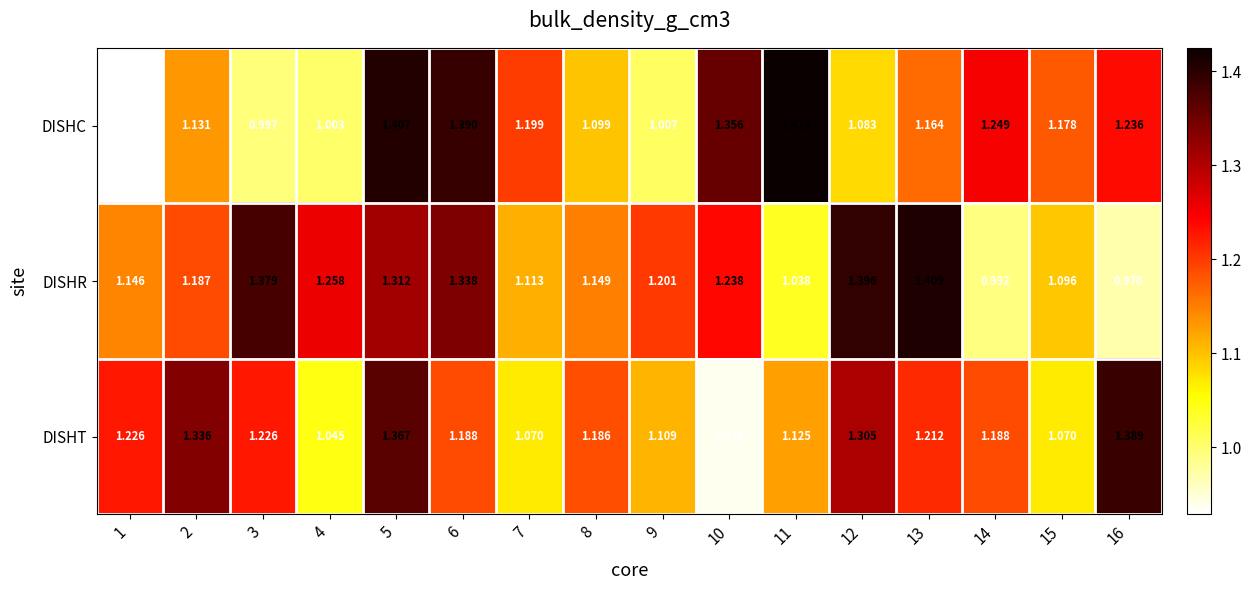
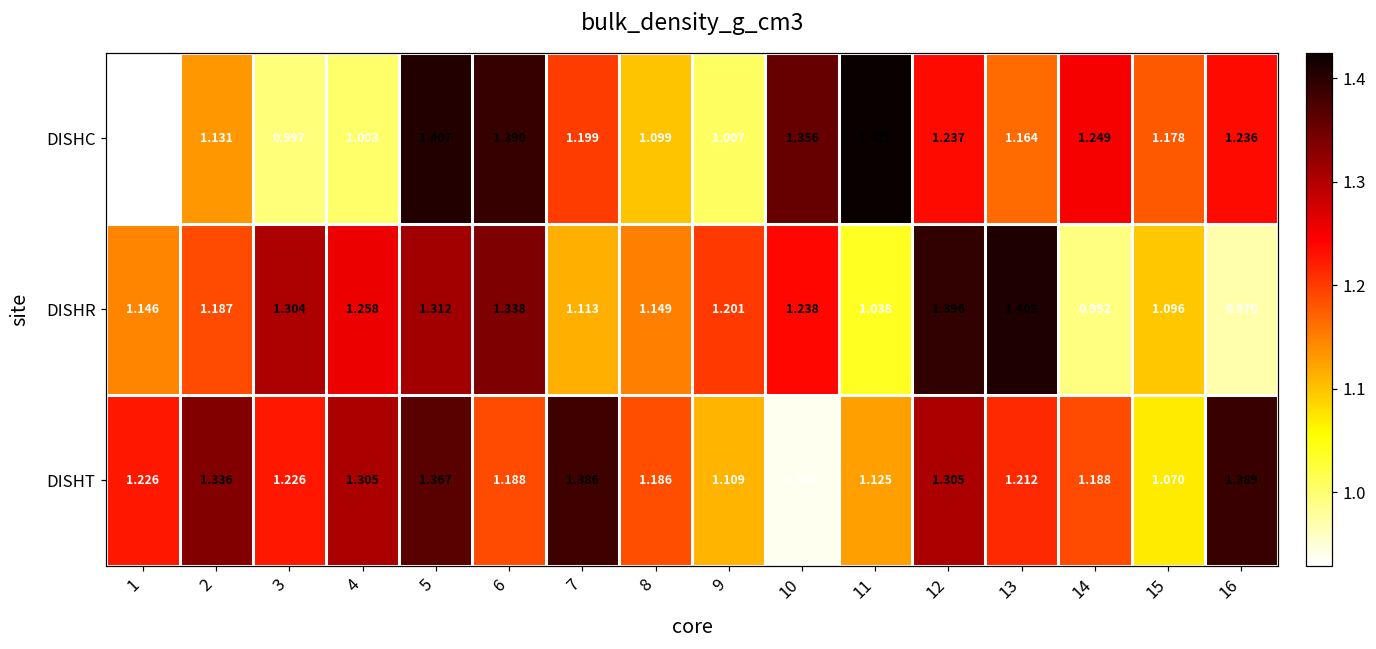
DISHC, 12: 1.083 -> 1.237
DISHR, 3: 1.379 -> 1.304
DISHT, 4: 1.045 -> 1.305
DISHT, 7: 1.070 -> 1.386
